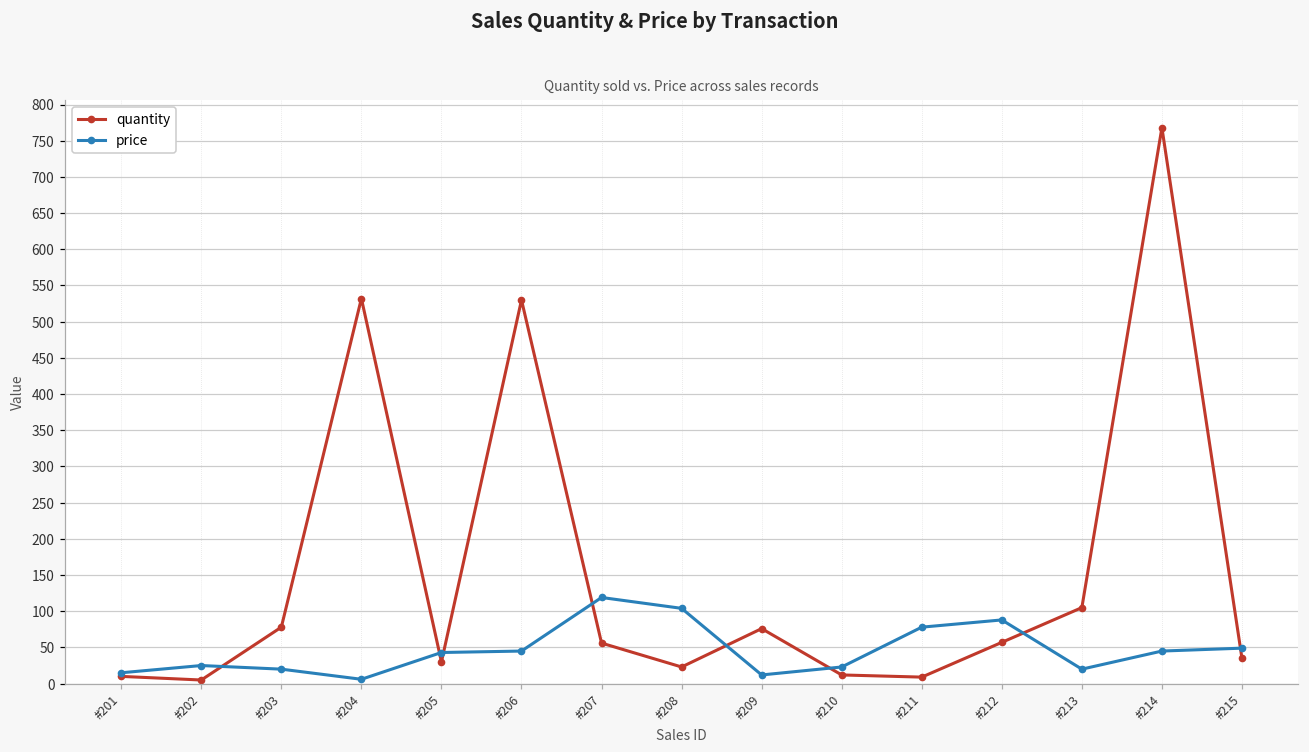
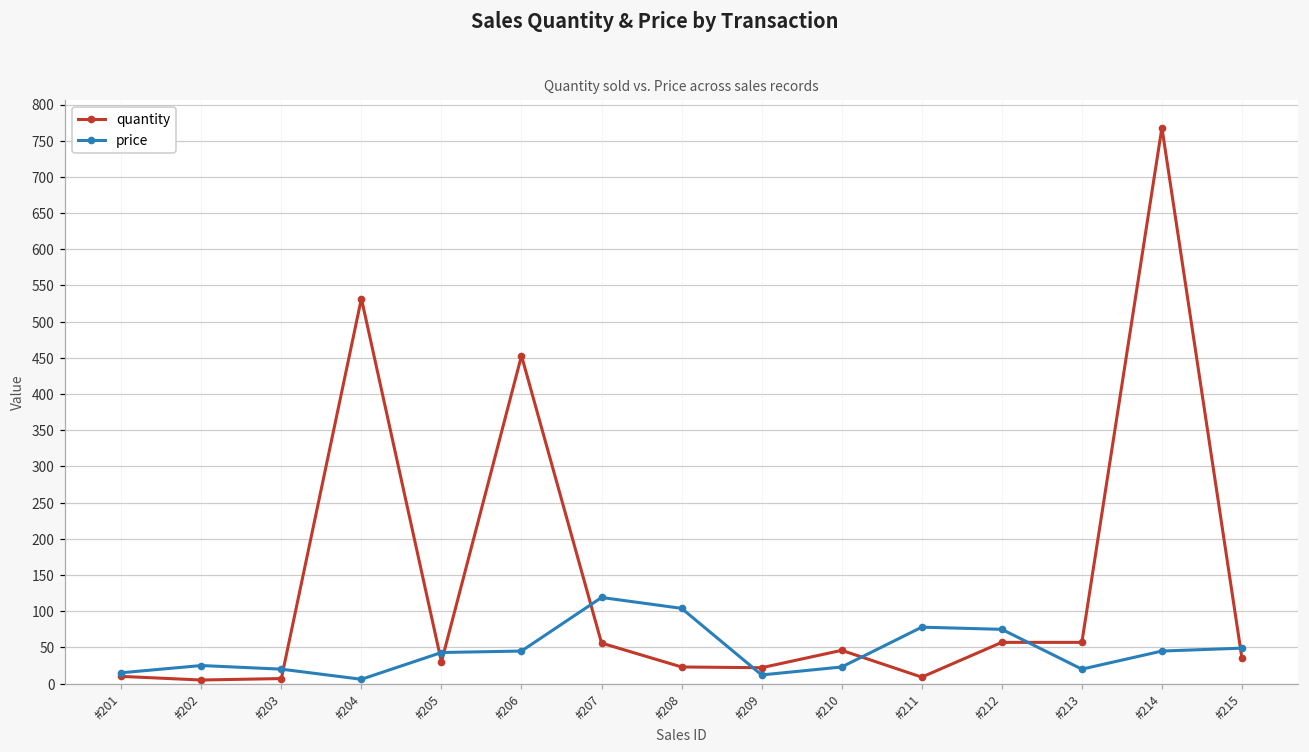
quantity, #203: 80 -> 10
quantity, #206: 530 -> 450
quantity, #209: 80 -> 20
quantity, #210: 10 -> 50
price, #212: 90 -> 80
quantity, #213: 110 -> 60
